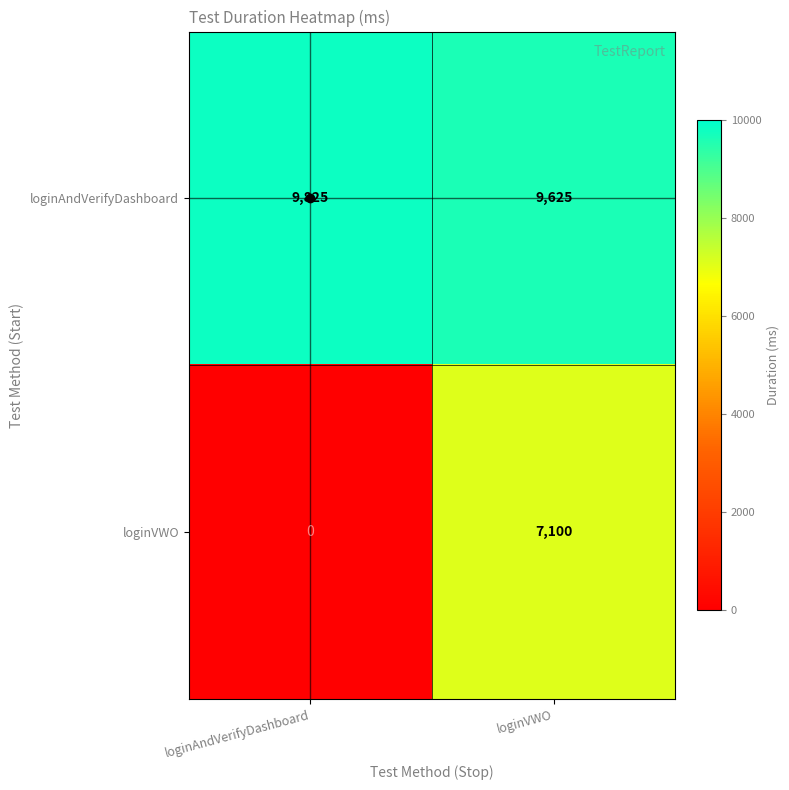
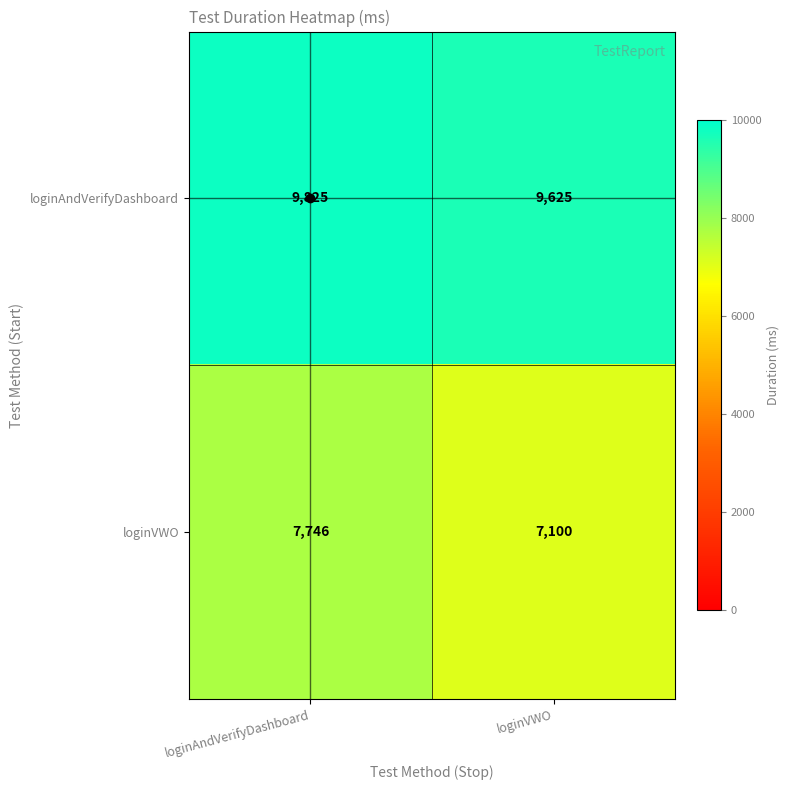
loginVWO, loginAndVerifyDashboard: 0 -> 7,746
